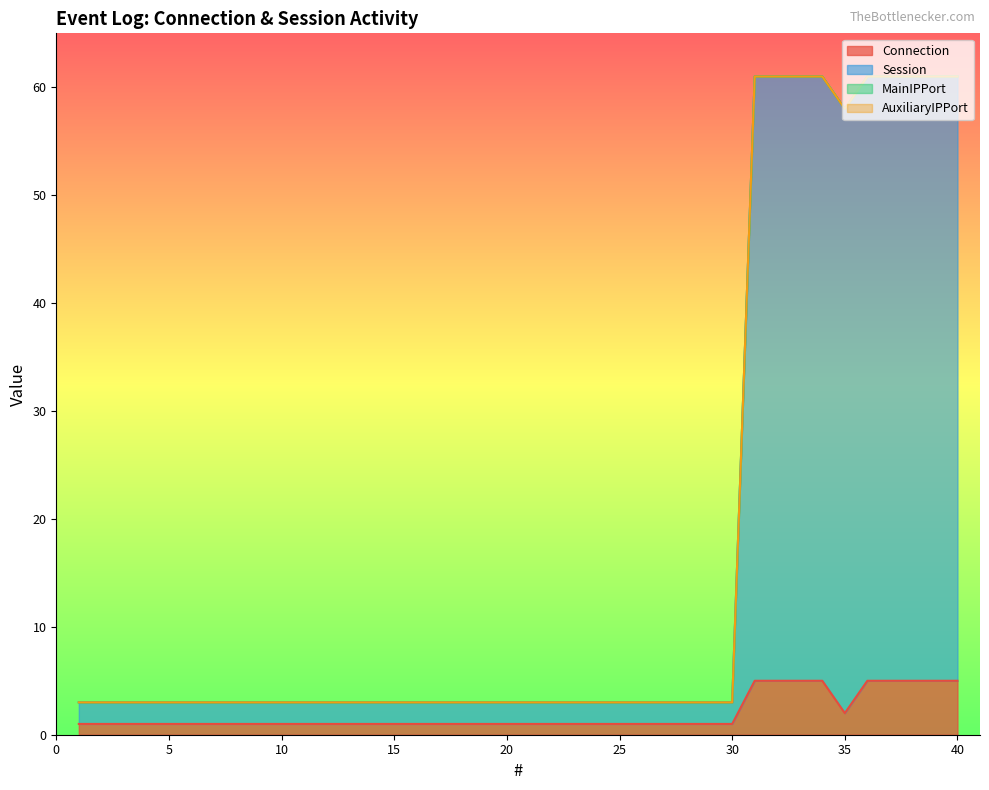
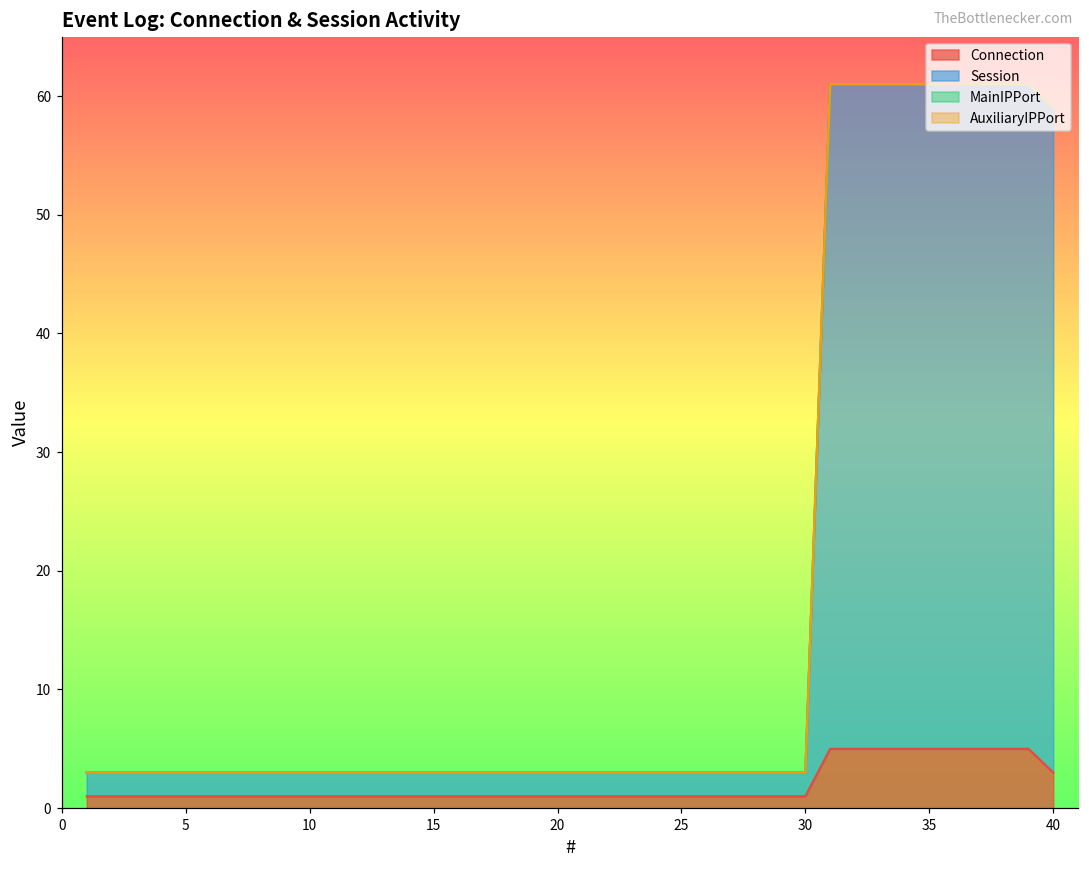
Connection, 35: 2 -> 5
Connection, 40: 5 -> 3
